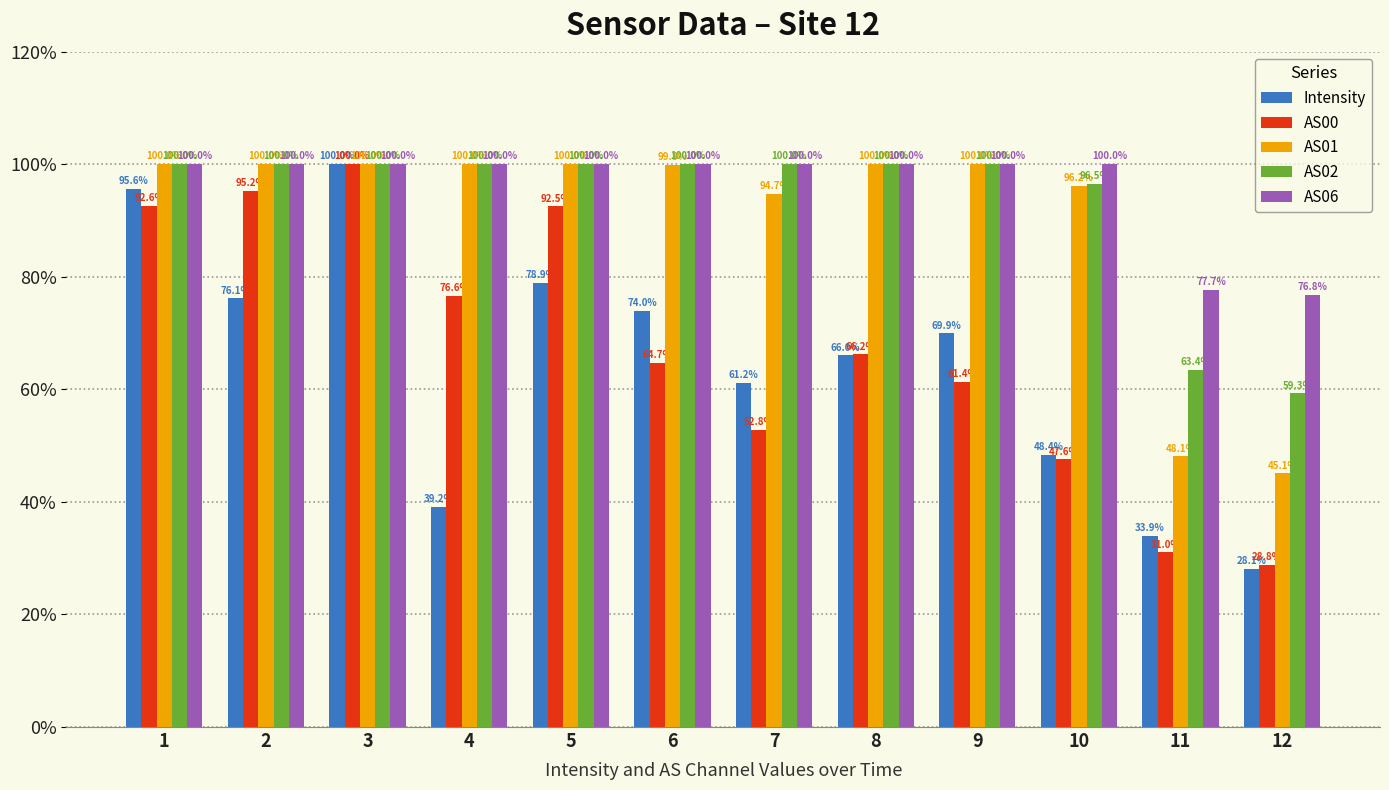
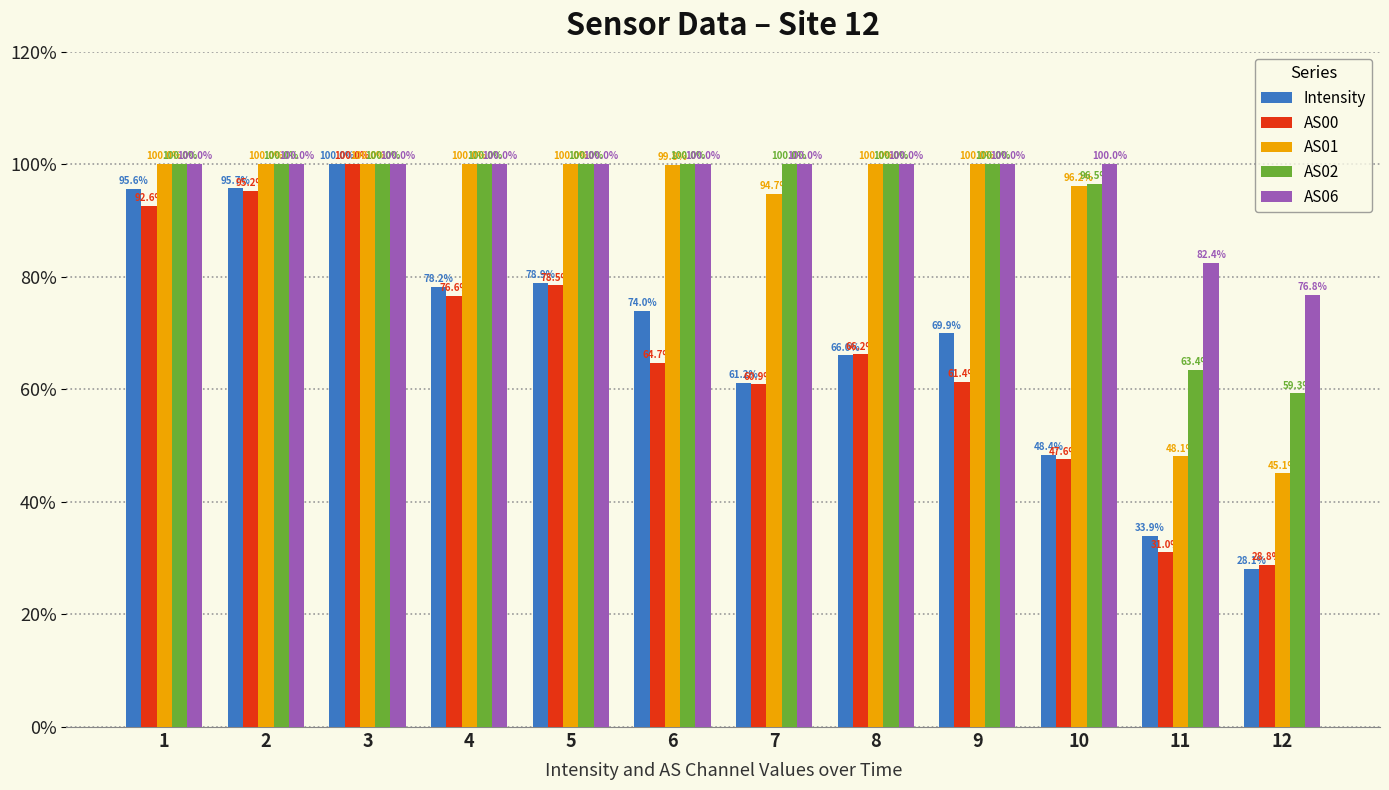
Intensity, 2: 76.1% -> 95.7%
Intensity, 4: 39.2% -> 78.2%
AS00, 5: 92.5% -> 78.5%
AS00, 7: 52.8% -> 60.9%
AS06, 11: 77.7% -> 82.4%
